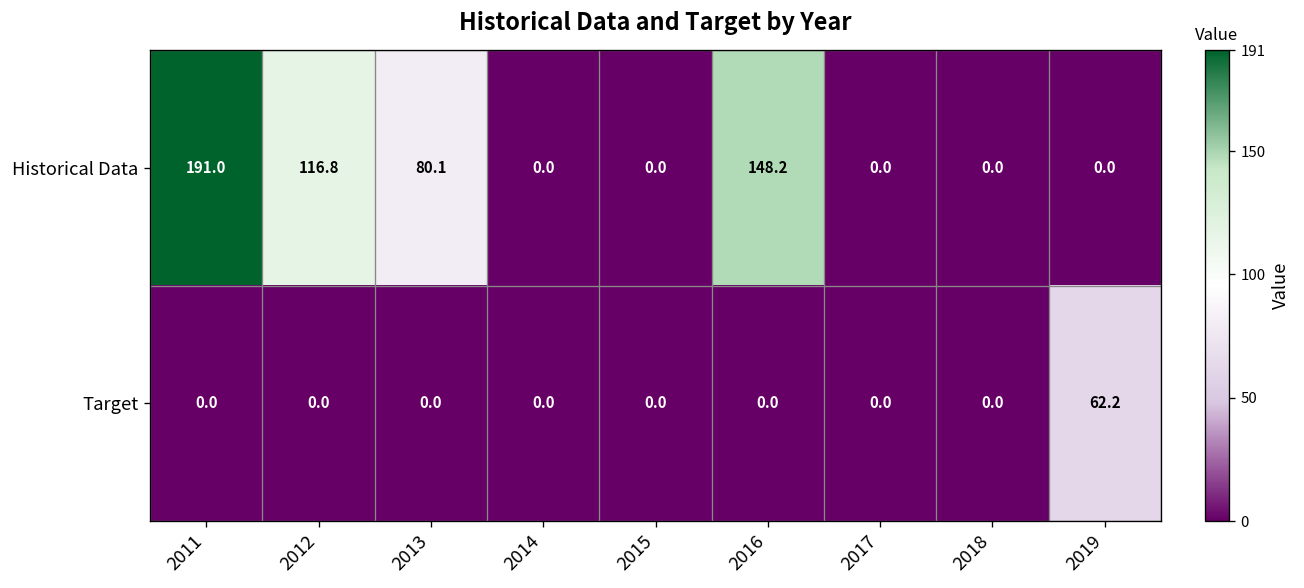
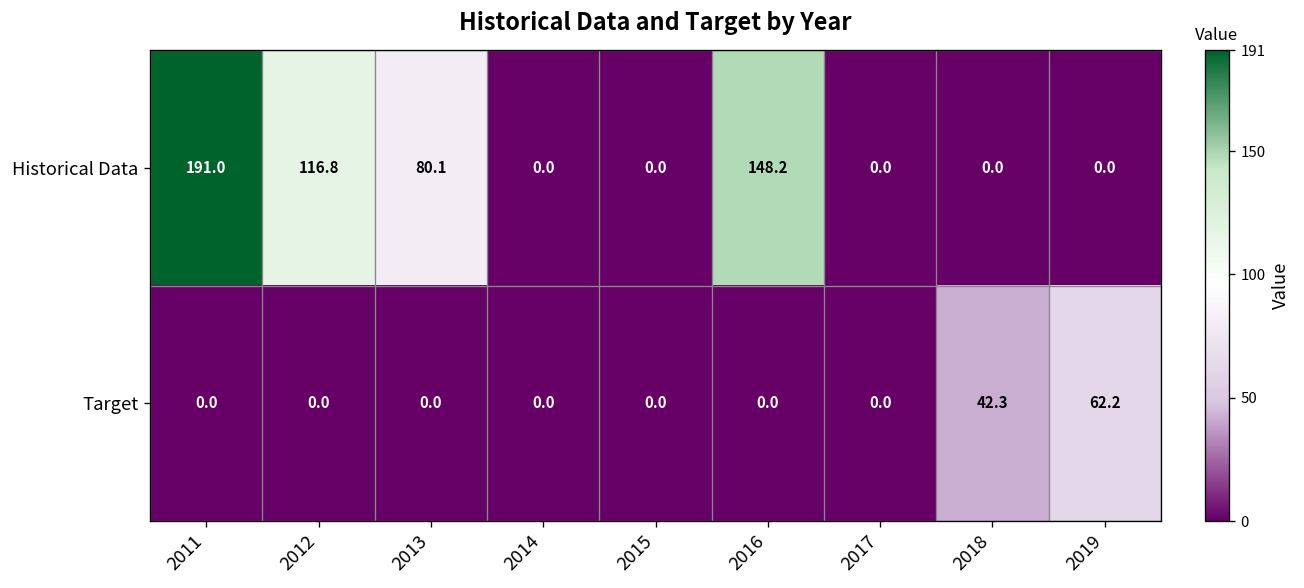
Target, 2018: 0.0 -> 42.3
